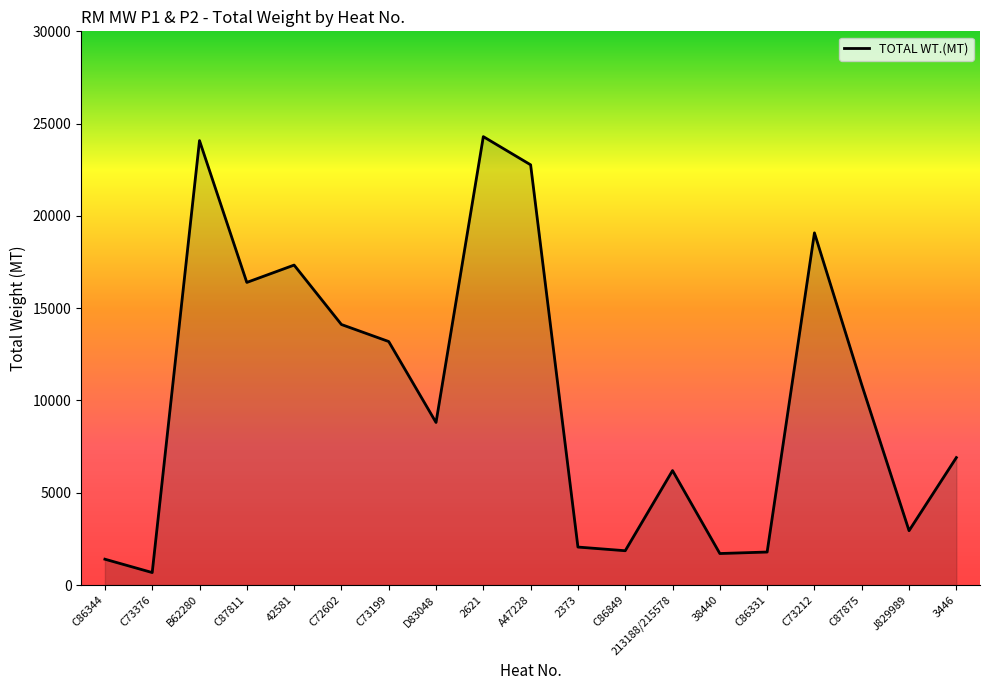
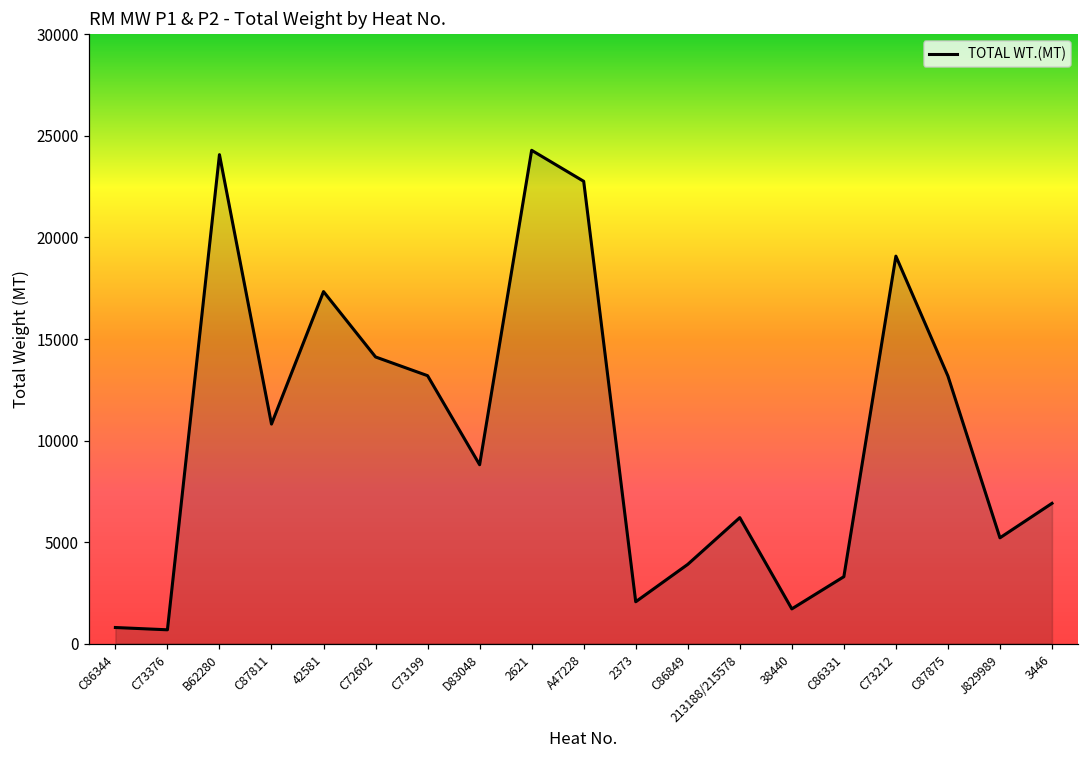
C86344: 1400 -> 800
C87811: 16400 -> 10800
C86849: 1900 -> 3900
C86331: 1800 -> 3300
C87875: 10900 -> 13200
J829989: 2900 -> 5200
